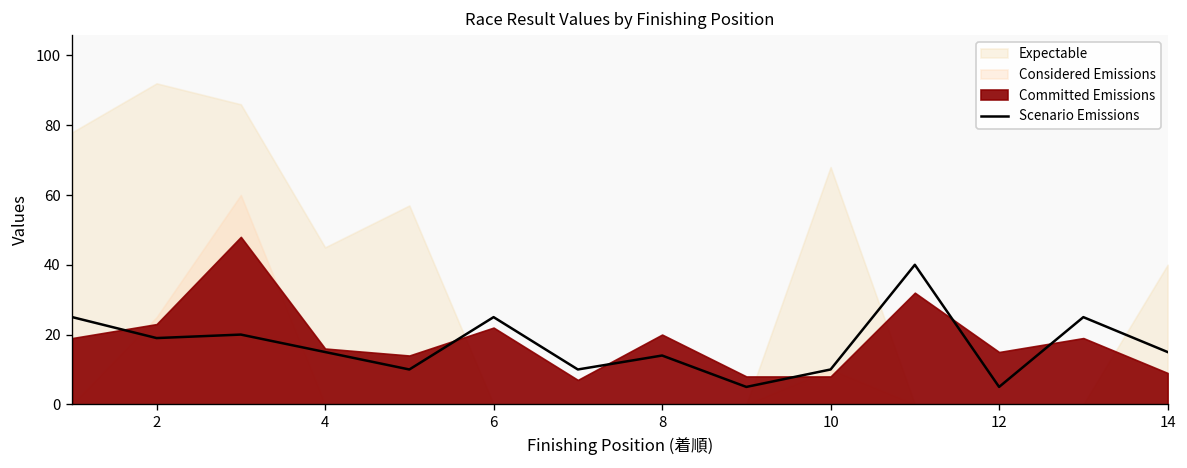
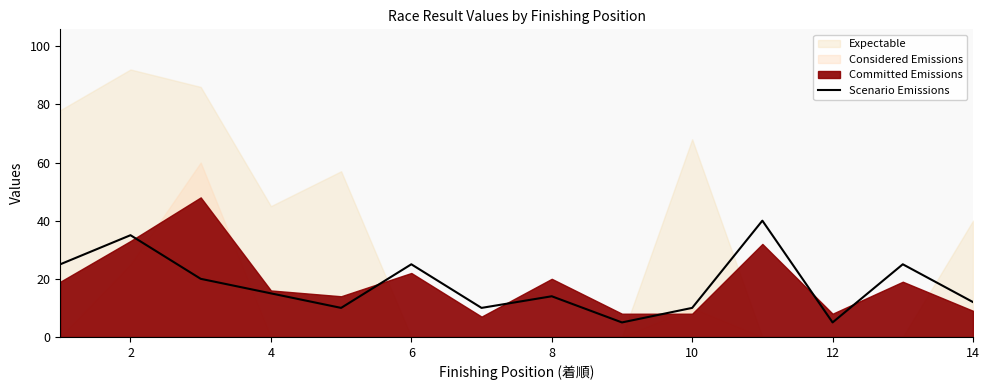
Scenario Emissions, 2: 19 -> 35
Committed Emissions, 2: 23 -> 33
Committed Emissions, 12: 15 -> 8
Scenario Emissions, 14: 15 -> 12
